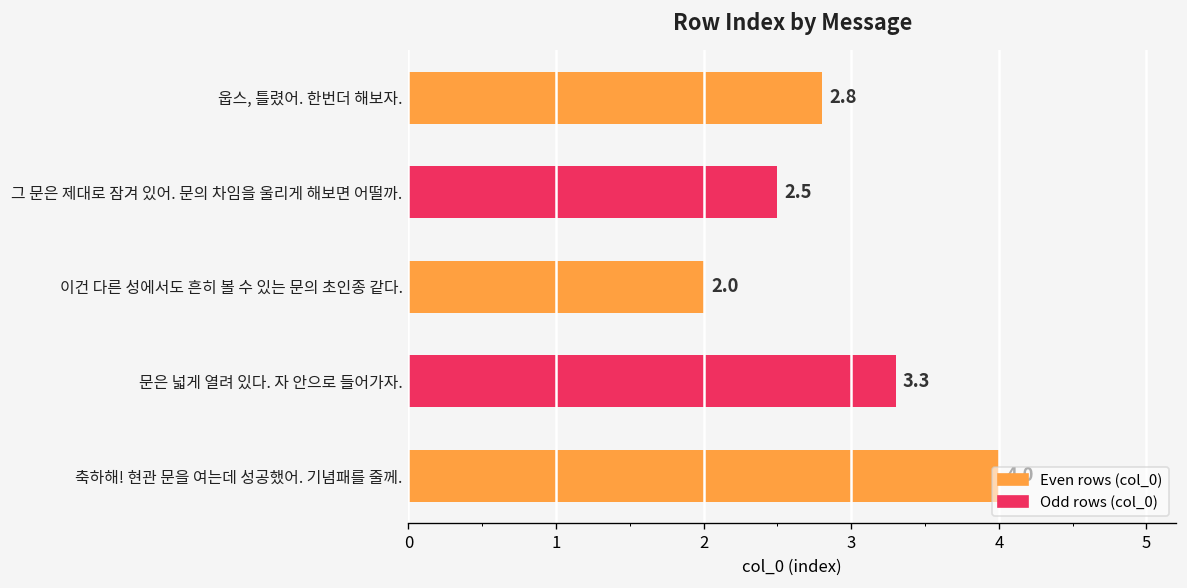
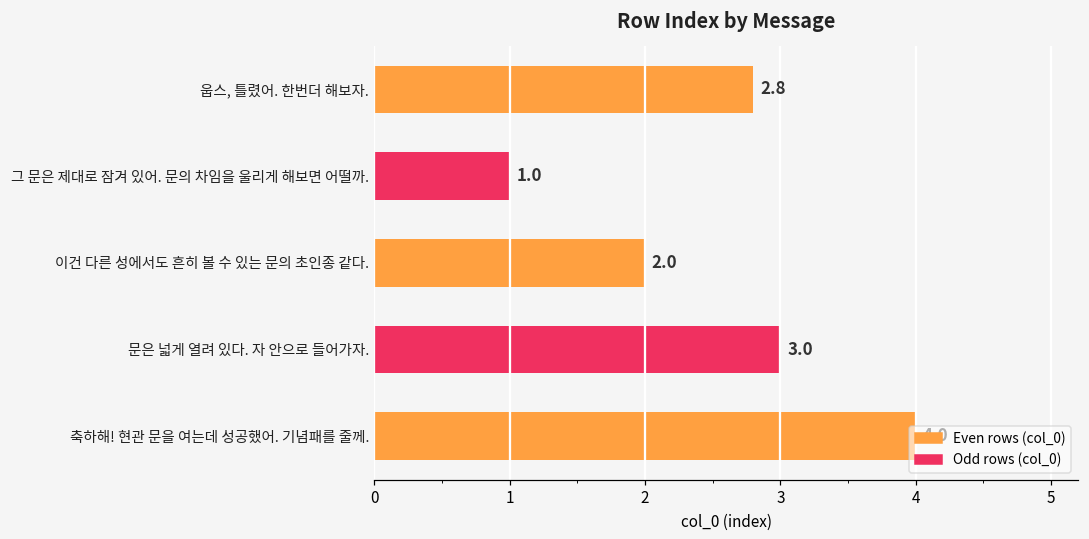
그 문은 제대로 잠겨 있어. 문의 차임을 울리게 해보면 어떨까.: 2.5 -> 1.0
문은 넓게 열려 있다. 자 안으로 들어가자.: 3.3 -> 3.0
